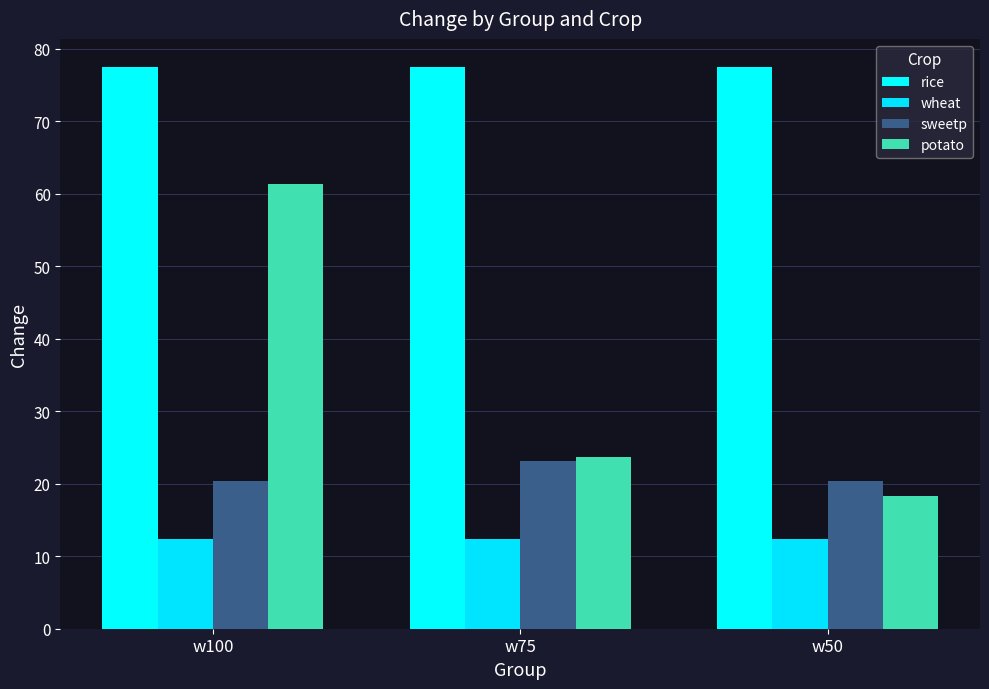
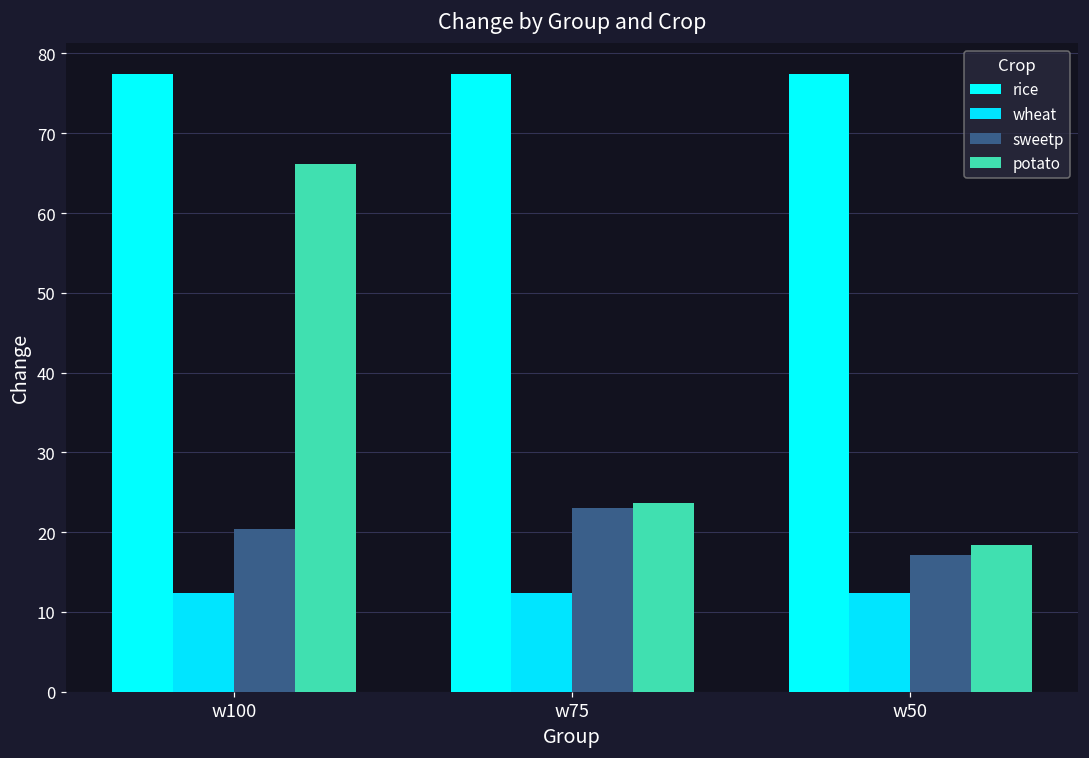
potato, w100: 61 -> 66
sweetp, w50: 20 -> 17
